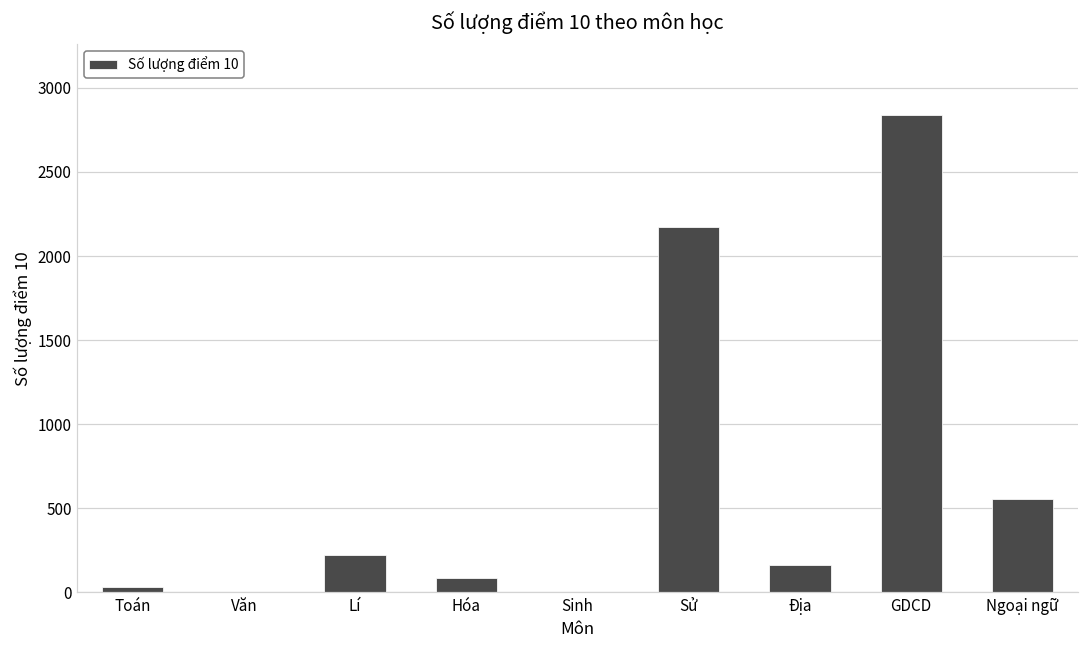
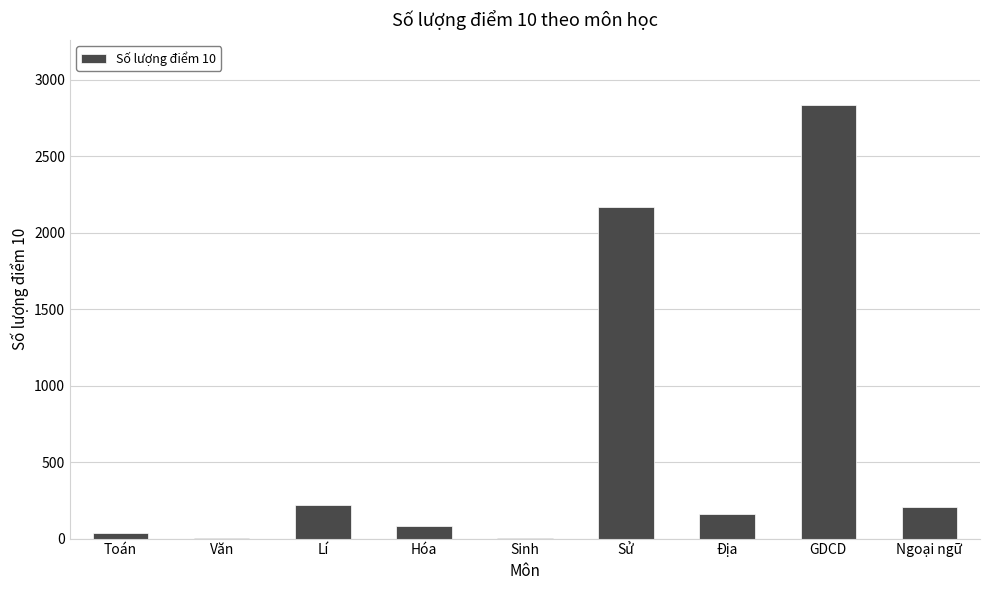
Ngoại ngữ: 560 -> 210
